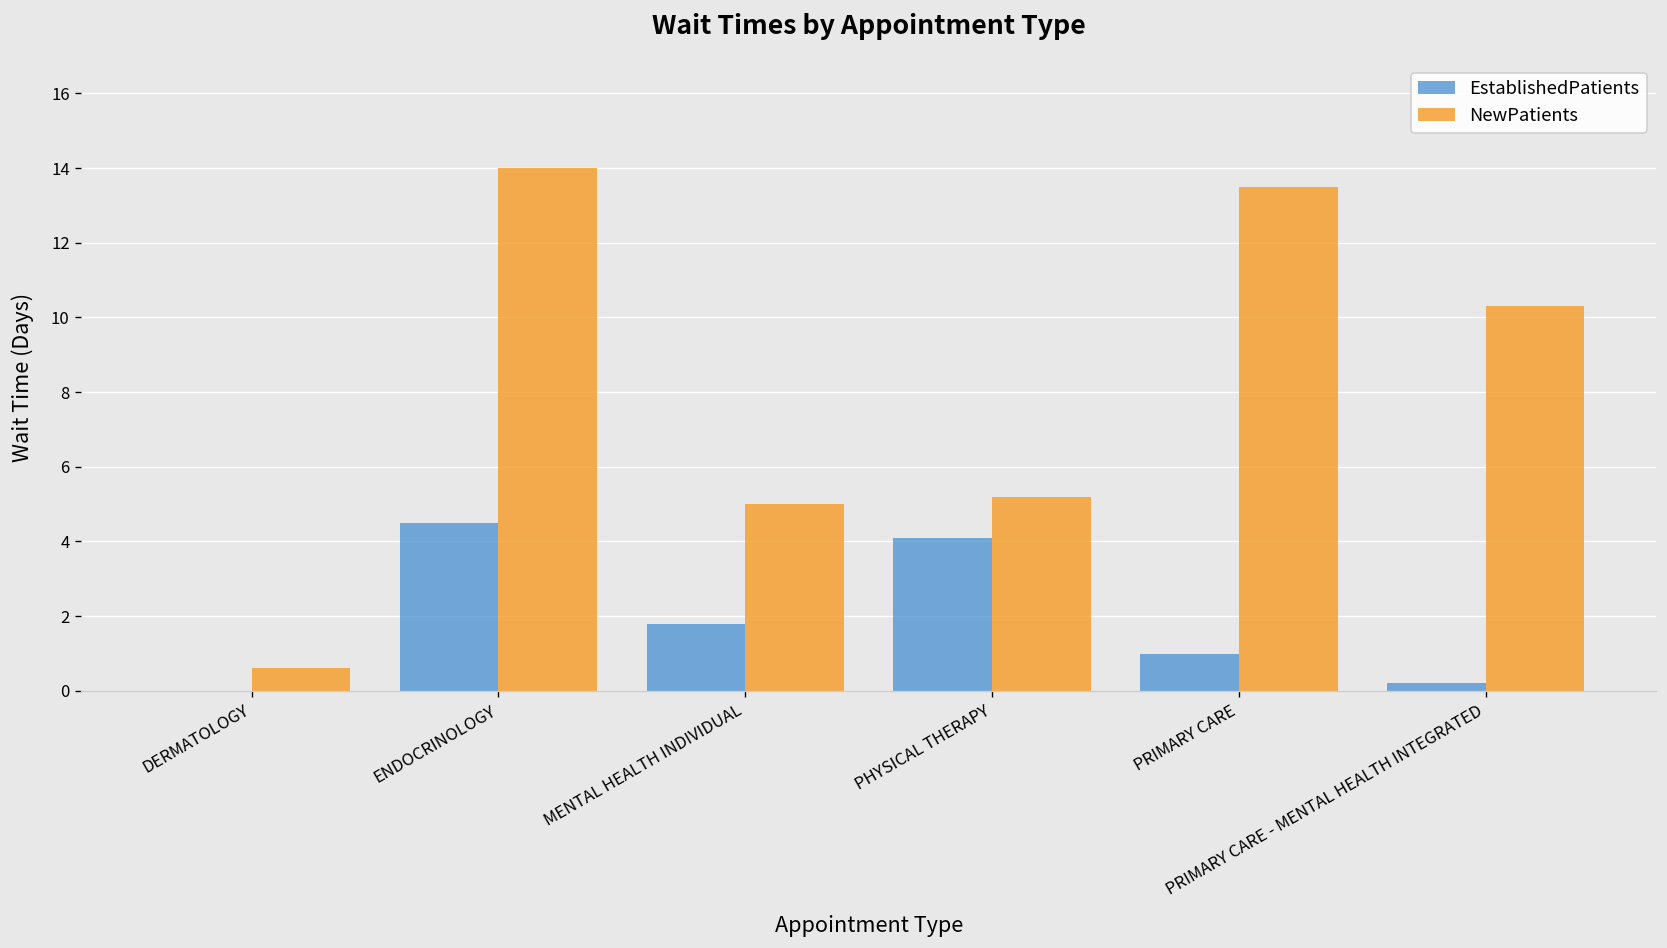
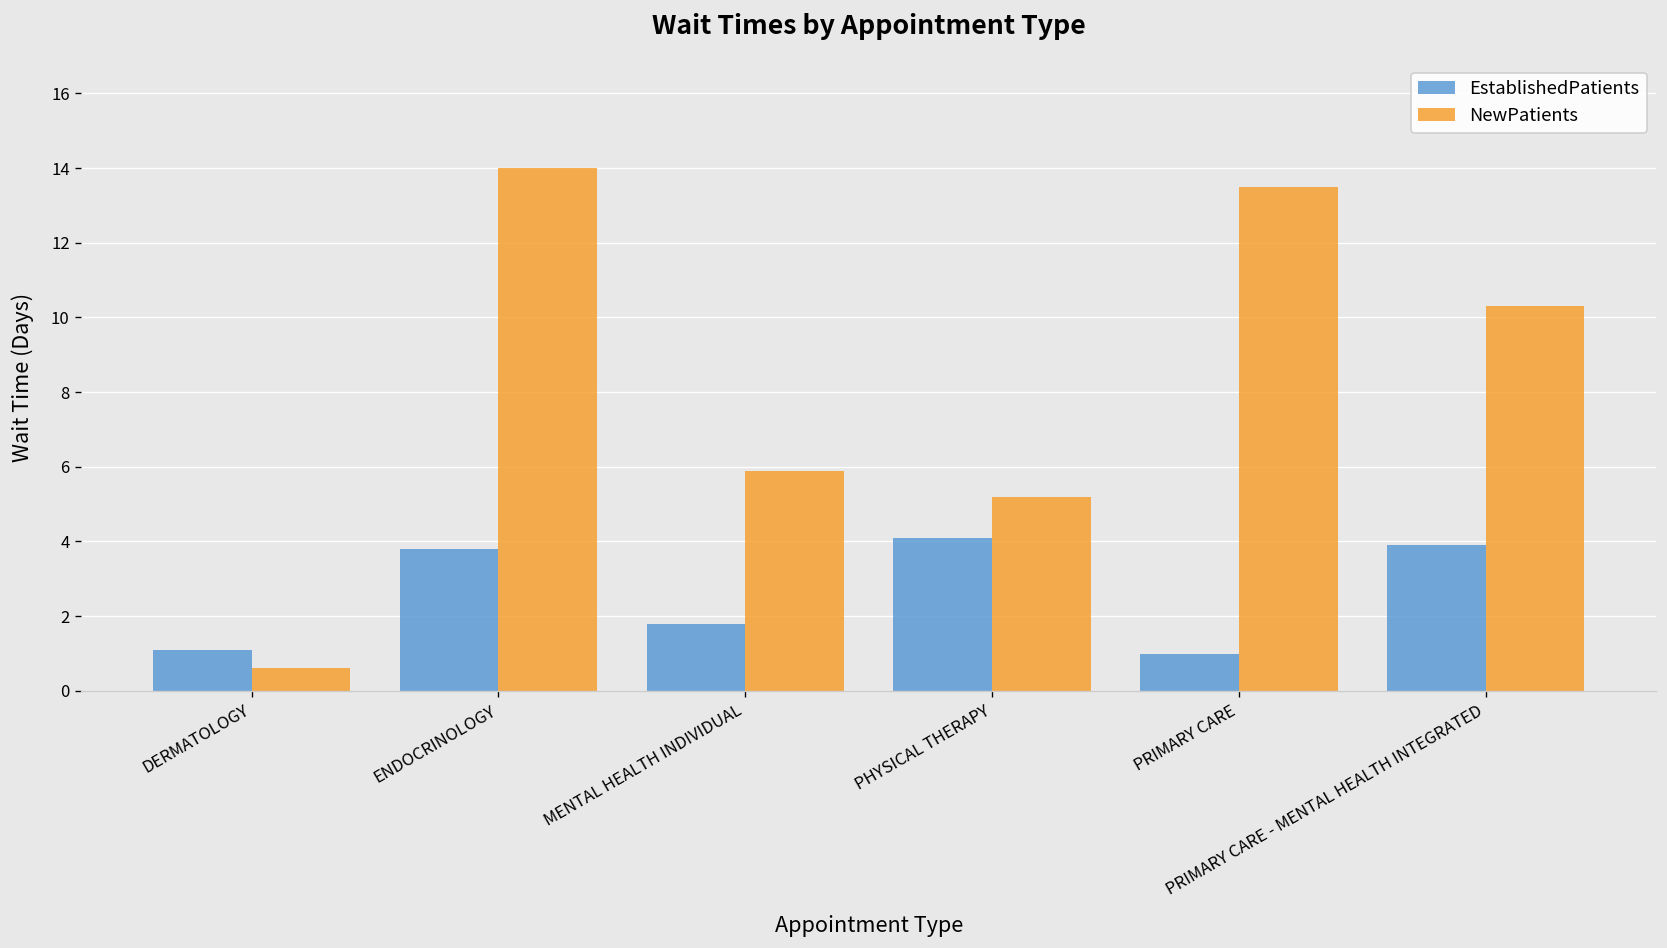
EstablishedPatients, DERMATOLOGY: 0.0 -> 1.1
EstablishedPatients, ENDOCRINOLOGY: 4.5 -> 3.8
NewPatients, MENTAL HEALTH INDIVIDUAL: 5.0 -> 5.9
EstablishedPatients, PRIMARY CARE - MENTAL HEALTH INTEGRATED: 0.2 -> 3.9
